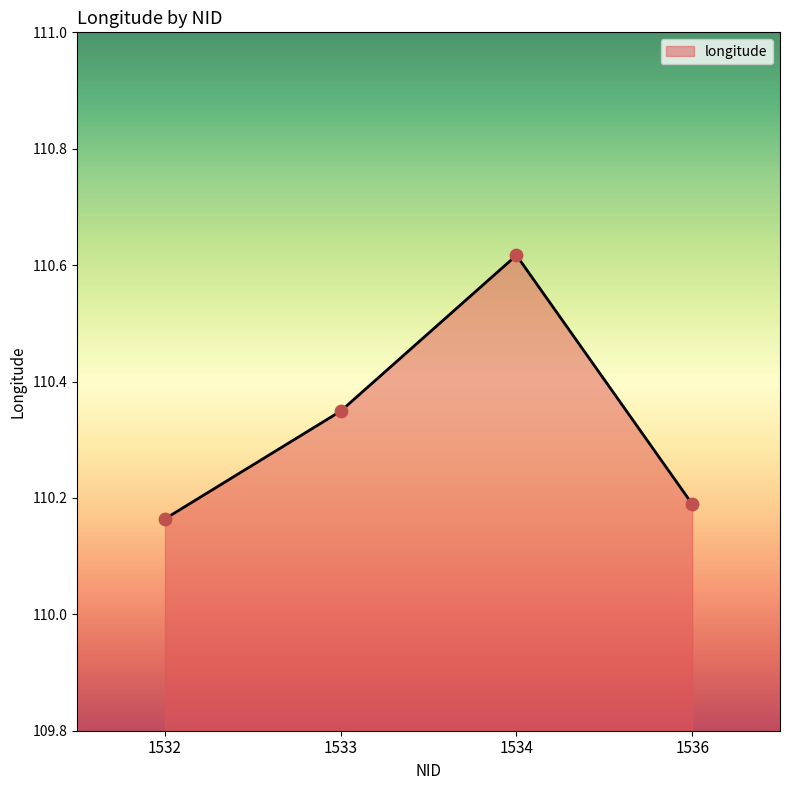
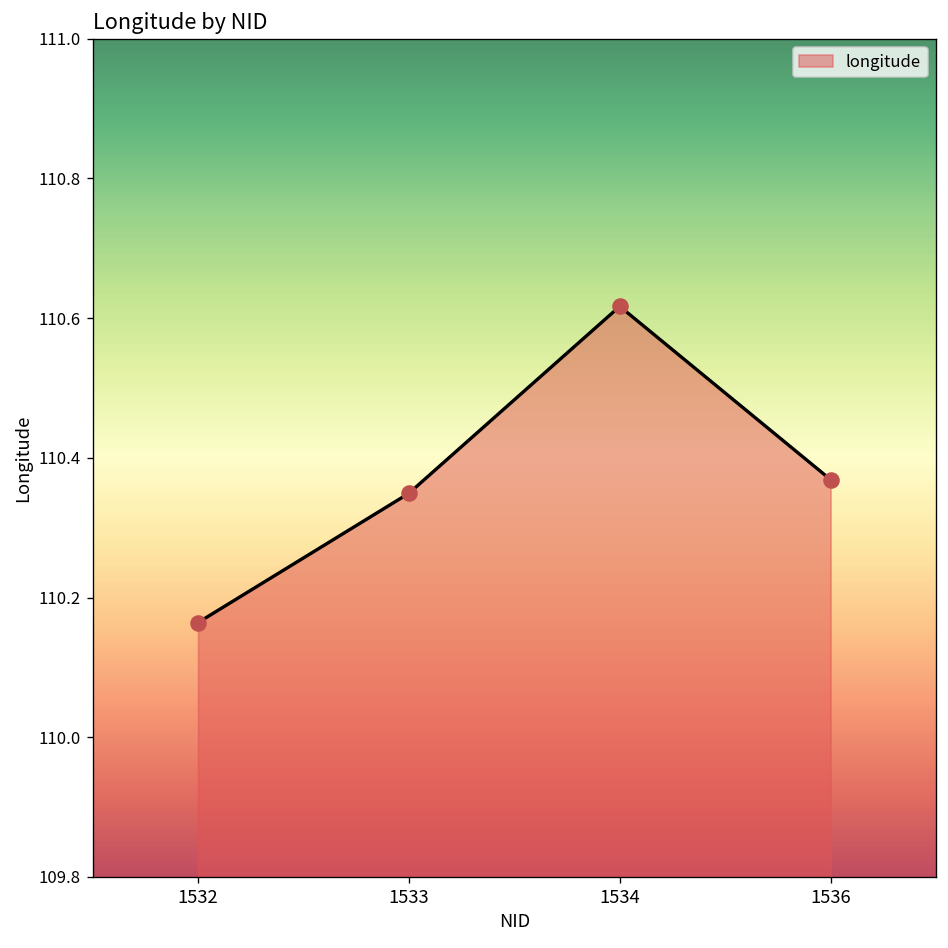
1536: 110.19 -> 110.37
